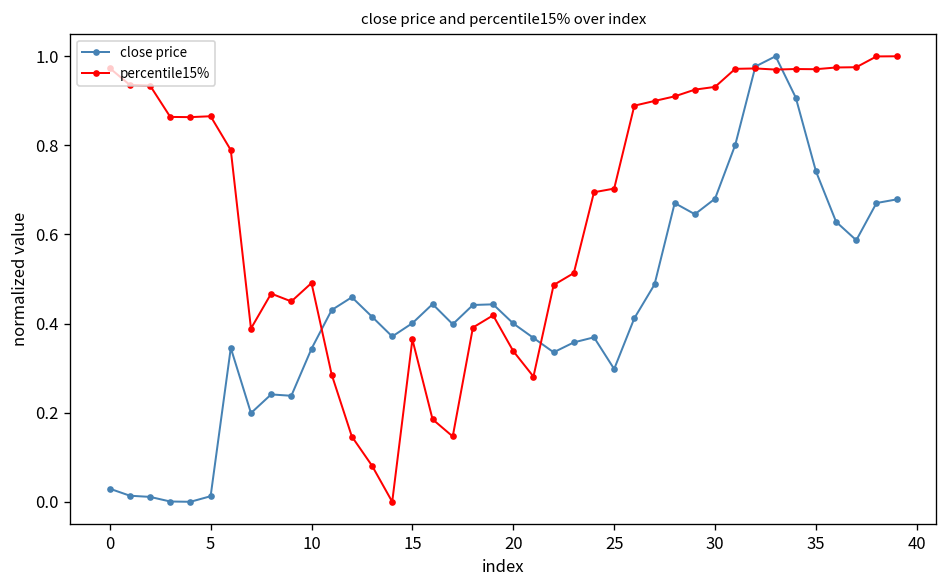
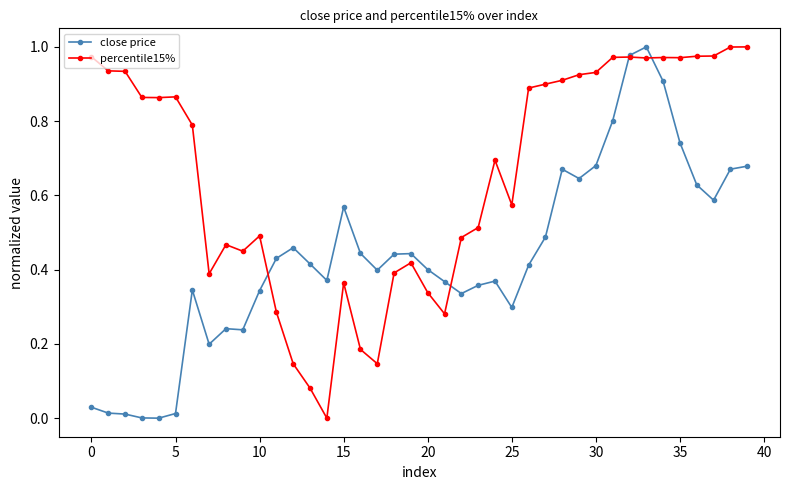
close price, 15: 0.40 -> 0.57
percentile15%, 25: 0.70 -> 0.57
